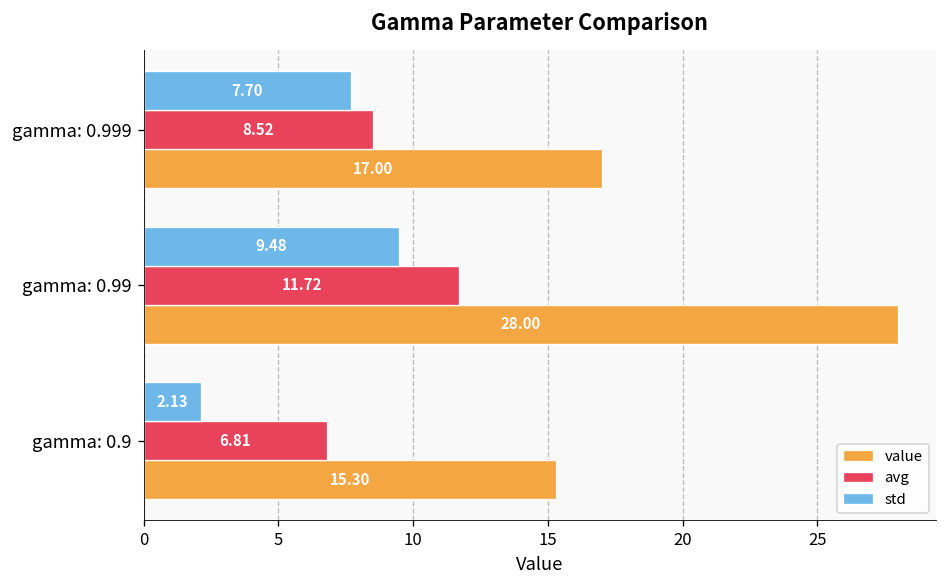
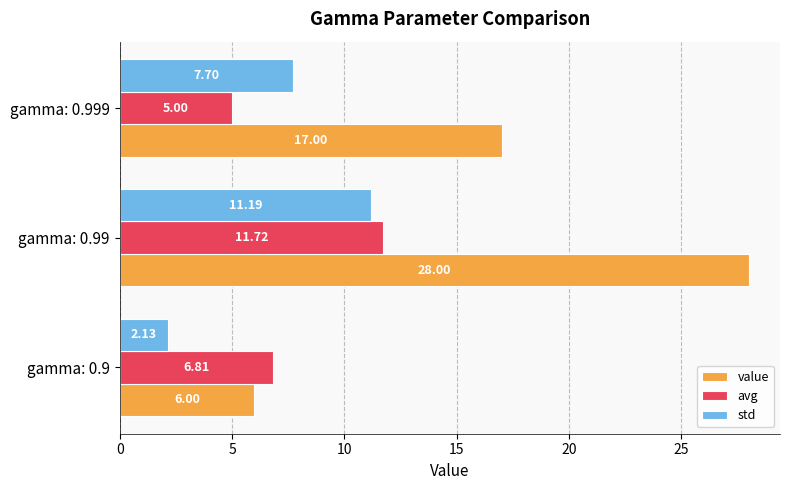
avg, gamma: 0.999: 8.52 -> 5.00
std, gamma: 0.99: 9.48 -> 11.19
value, gamma: 0.9: 15.30 -> 6.00
